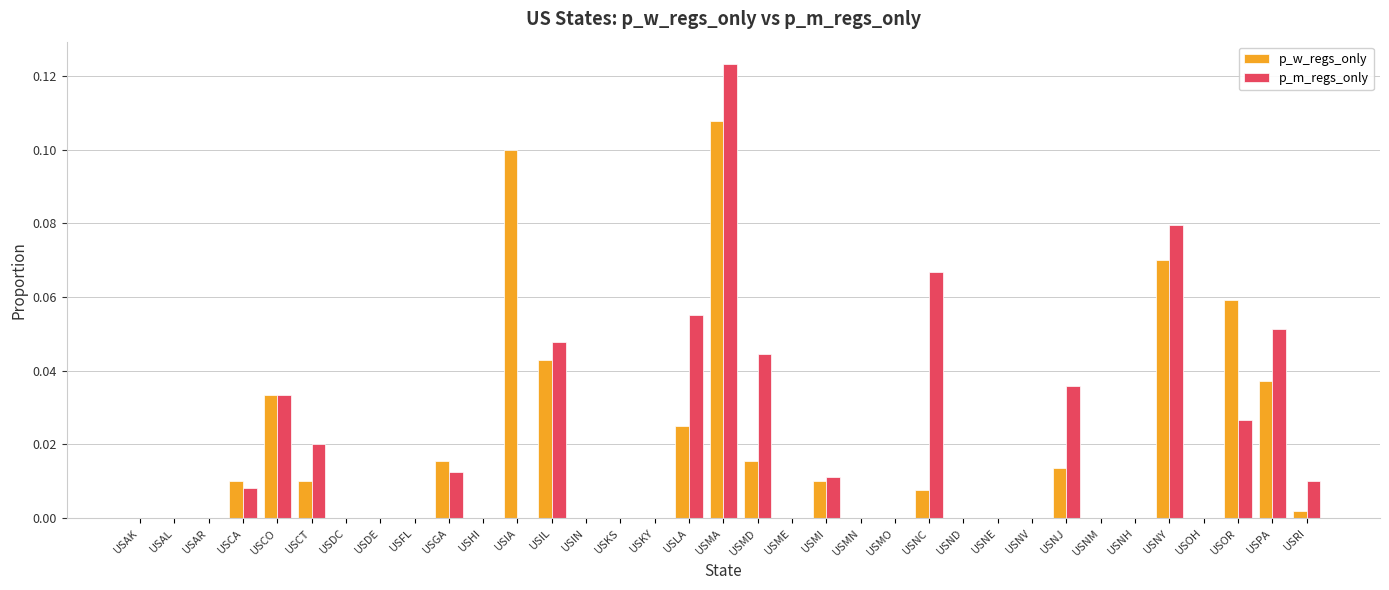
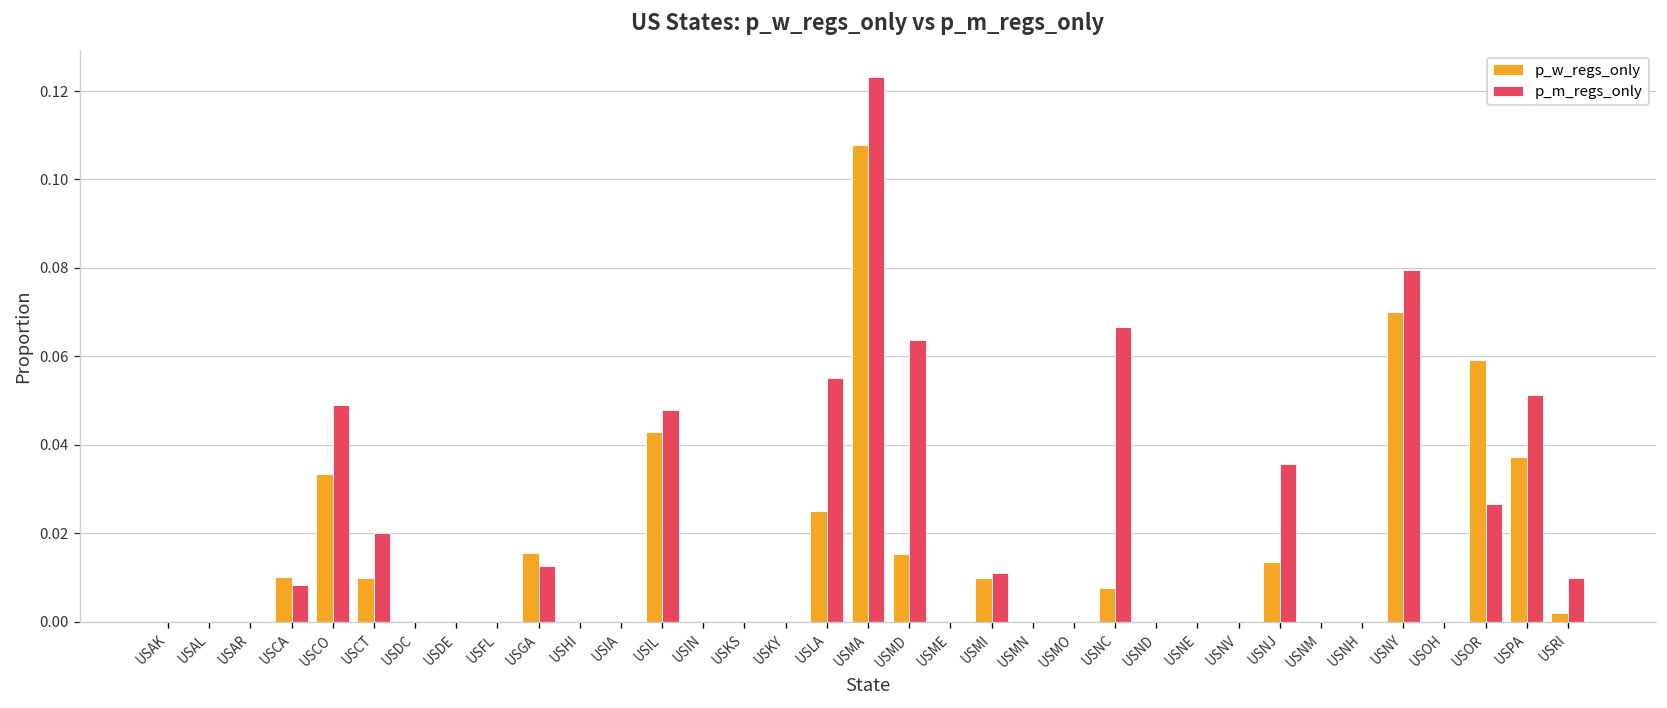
p_m_regs_only, USCO: 0.033 -> 0.049
p_w_regs_only, USIA: 0.1 -> 0.0
p_m_regs_only, USMD: 0.044 -> 0.064
